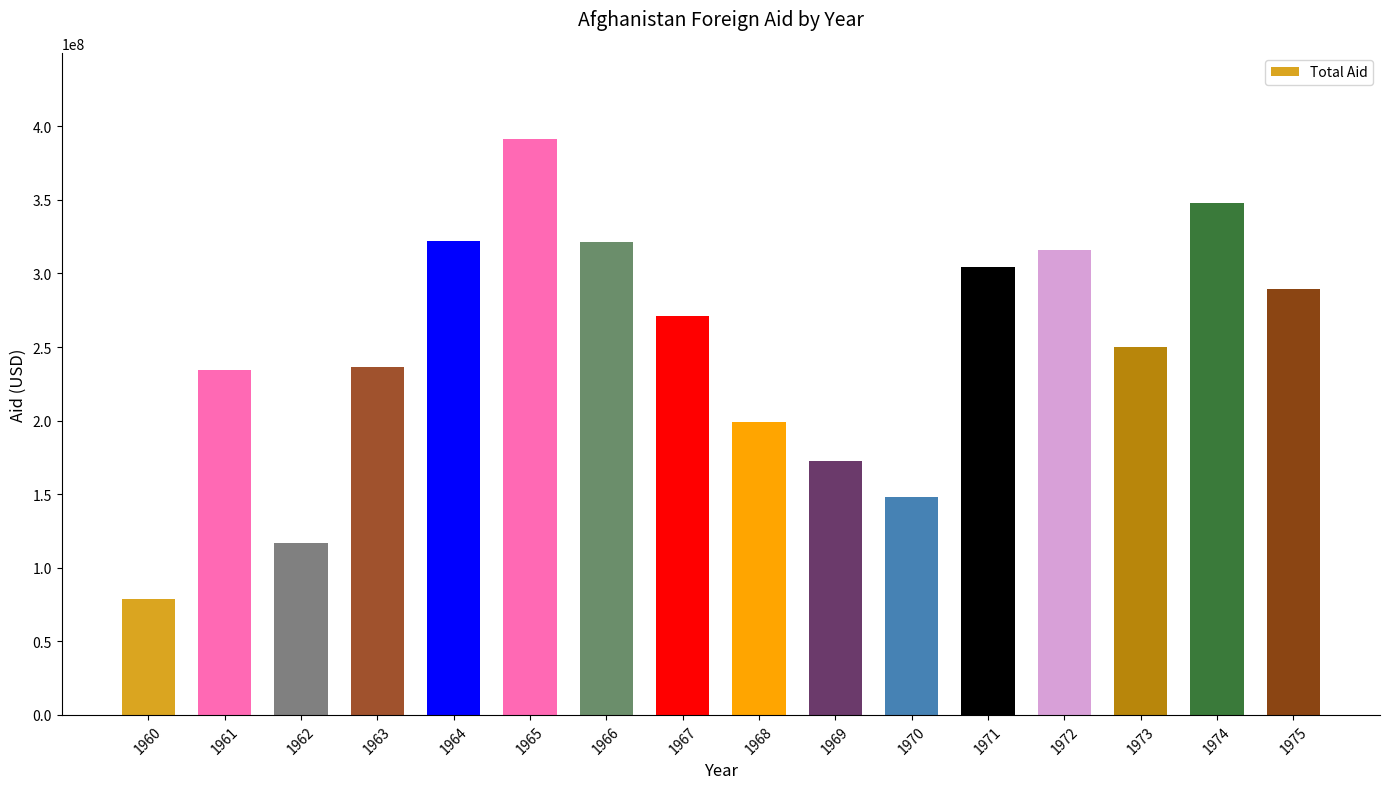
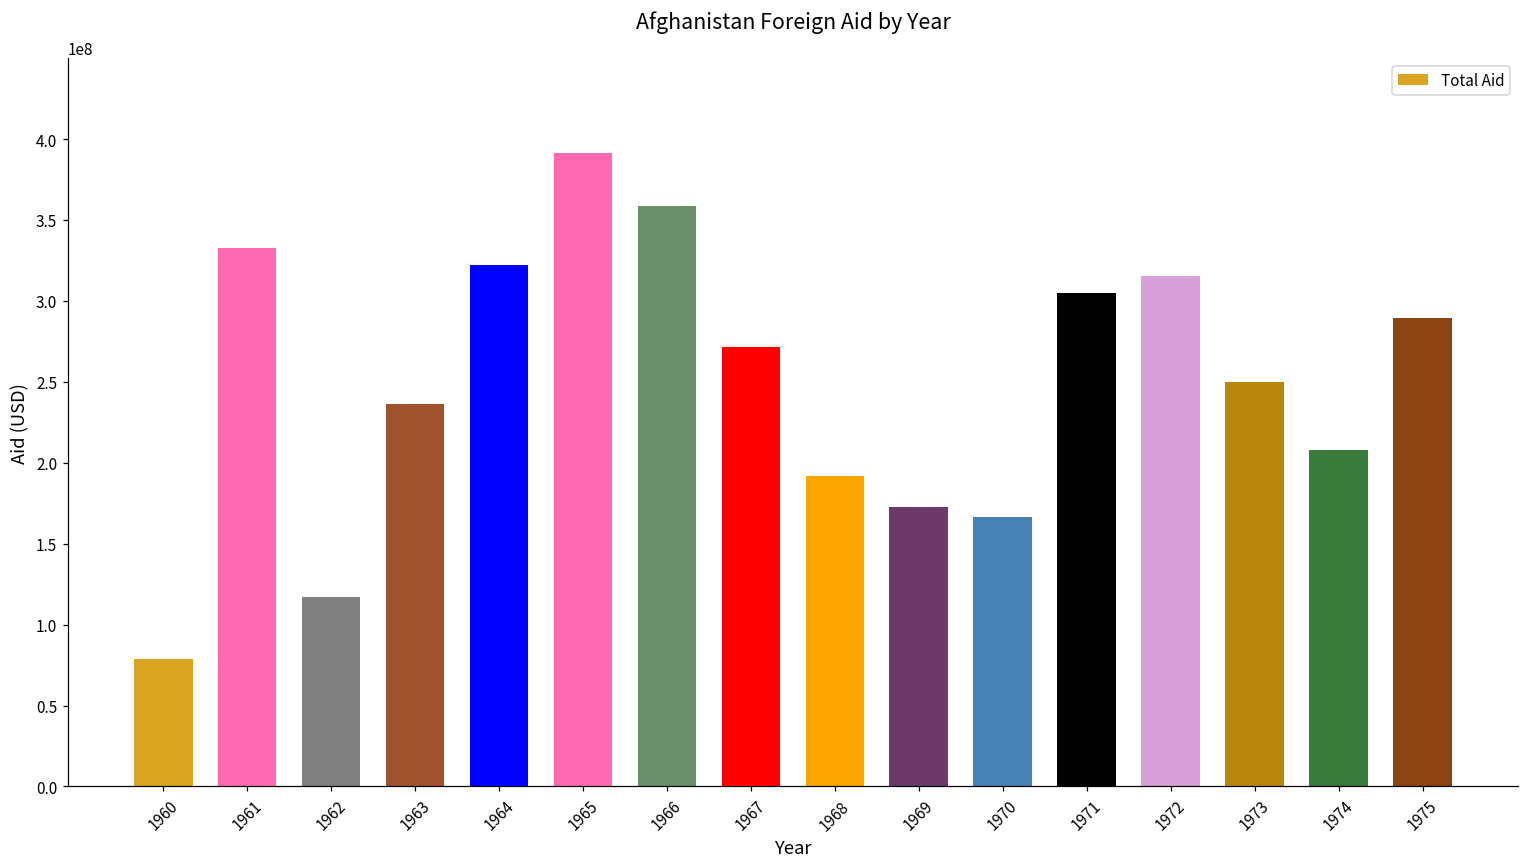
1961: 234000000 -> 333000000
1966: 321000000 -> 359000000
1968: 199000000 -> 192000000
1970: 148000000 -> 166000000
1974: 348000000 -> 208000000
